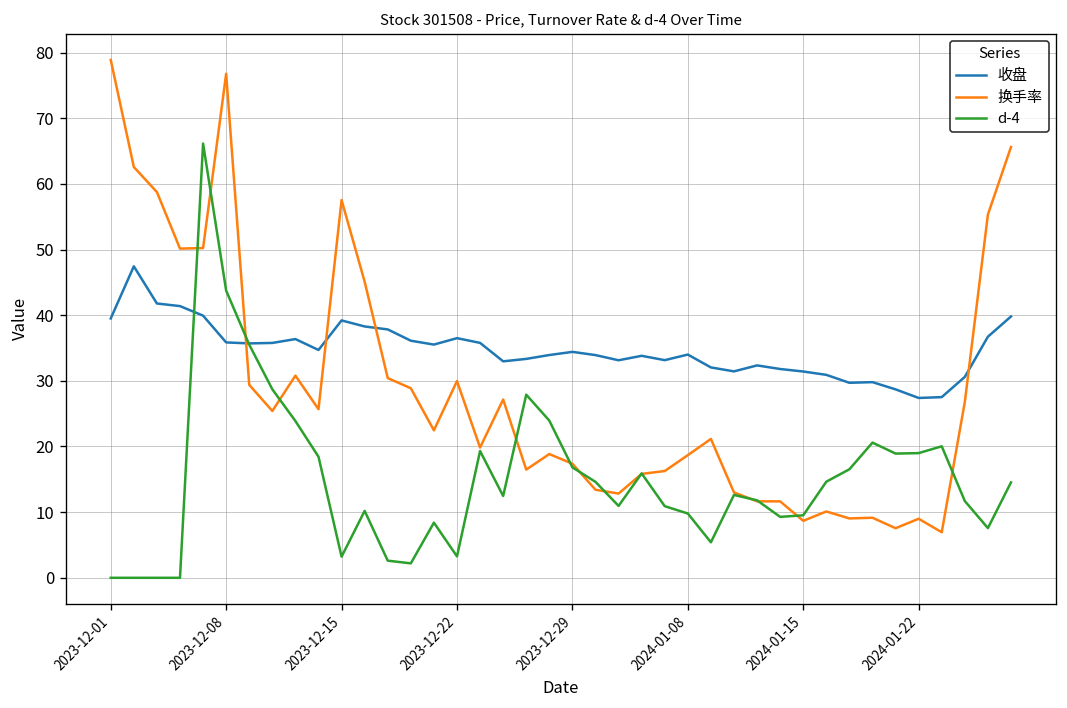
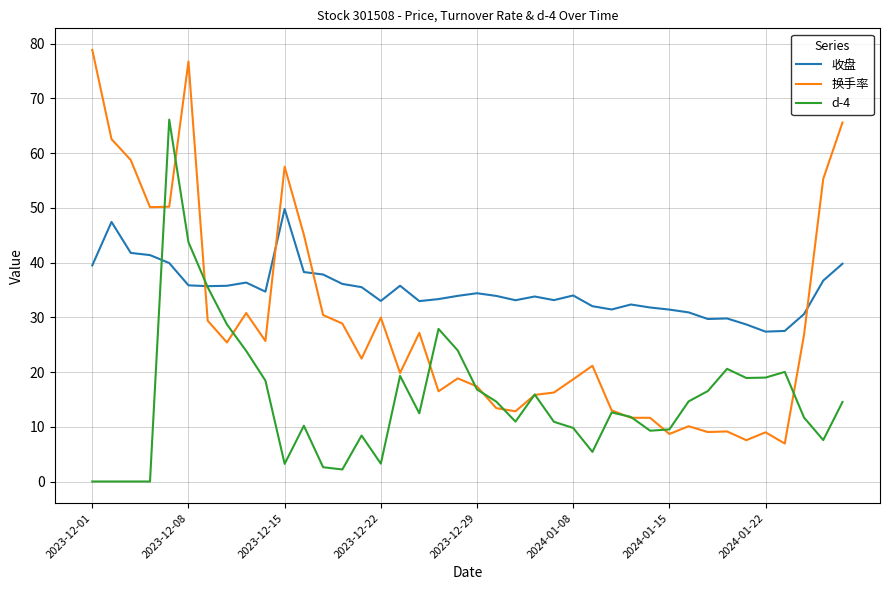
收盘, 2023-12-15: 39 -> 50
收盘, 2023-12-22: 37 -> 33
